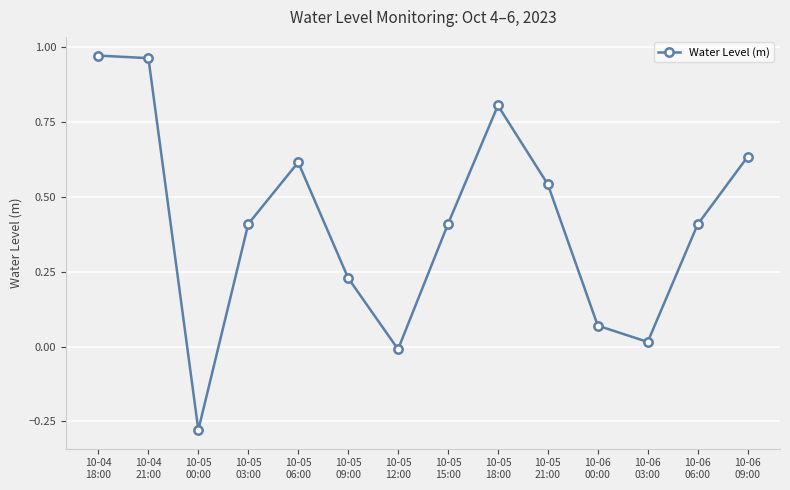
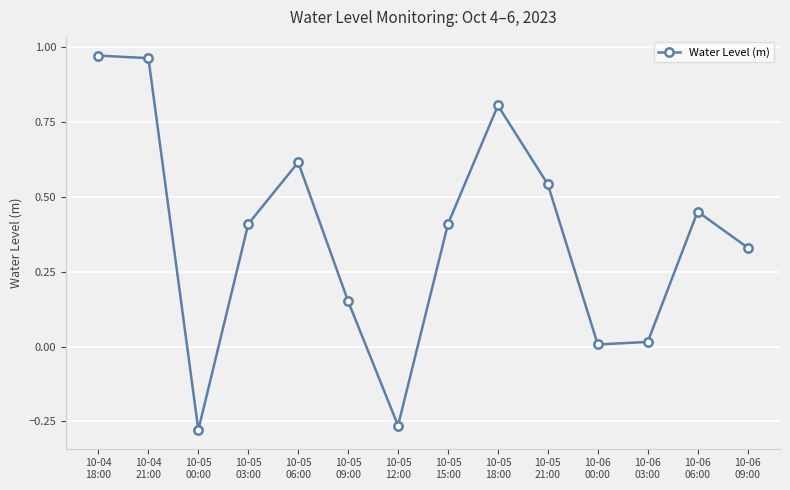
10-05 09:00: 0.23 -> 0.15
10-05 12:00: -0.01 -> -0.26
10-06 00:00: 0.07 -> 0.01
10-06 06:00: 0.41 -> 0.45
10-06 09:00: 0.63 -> 0.33
